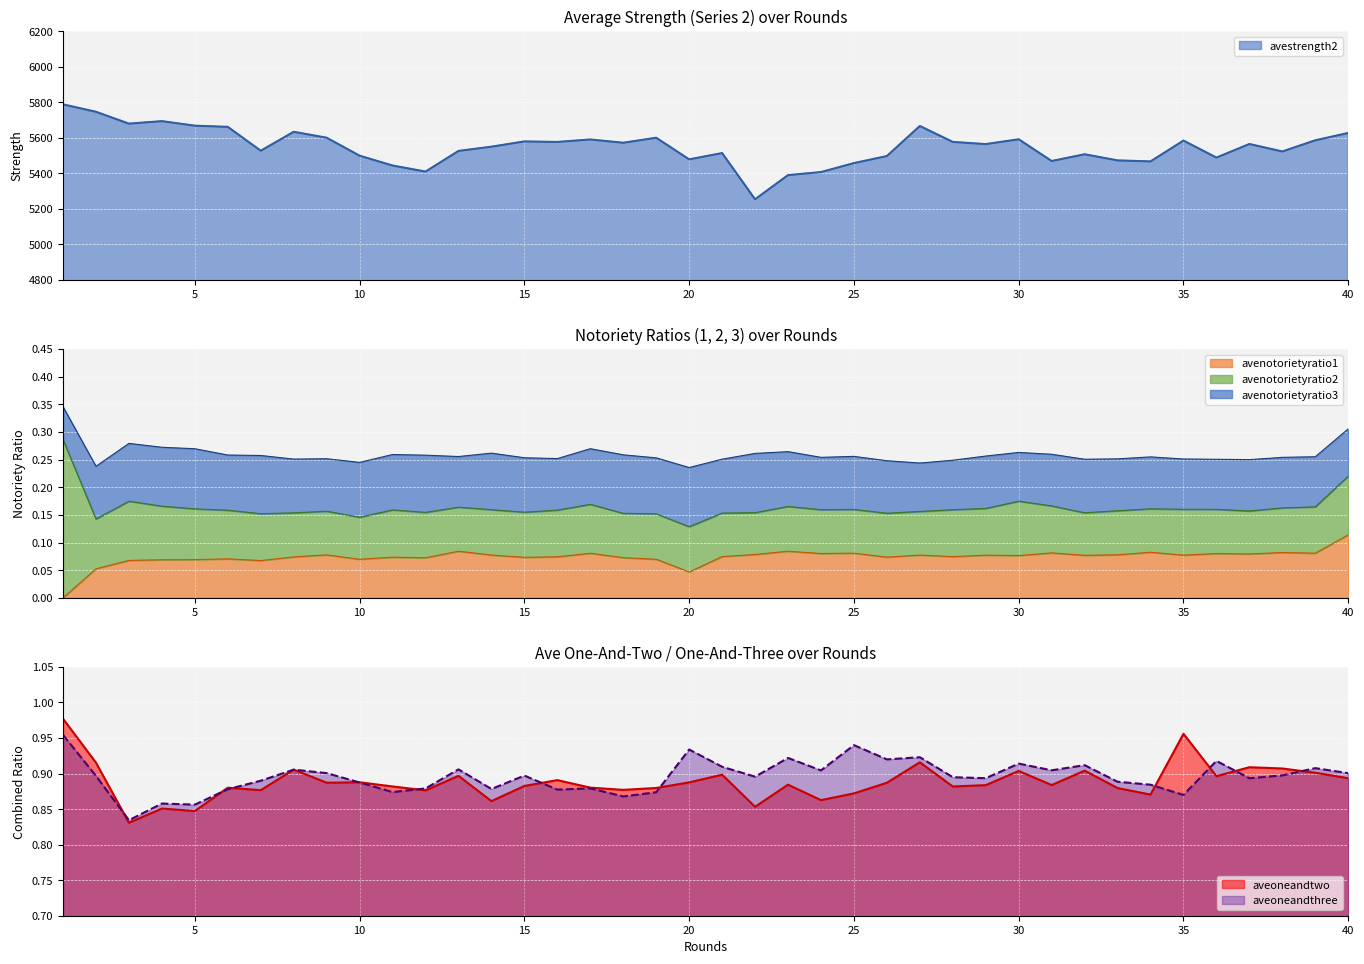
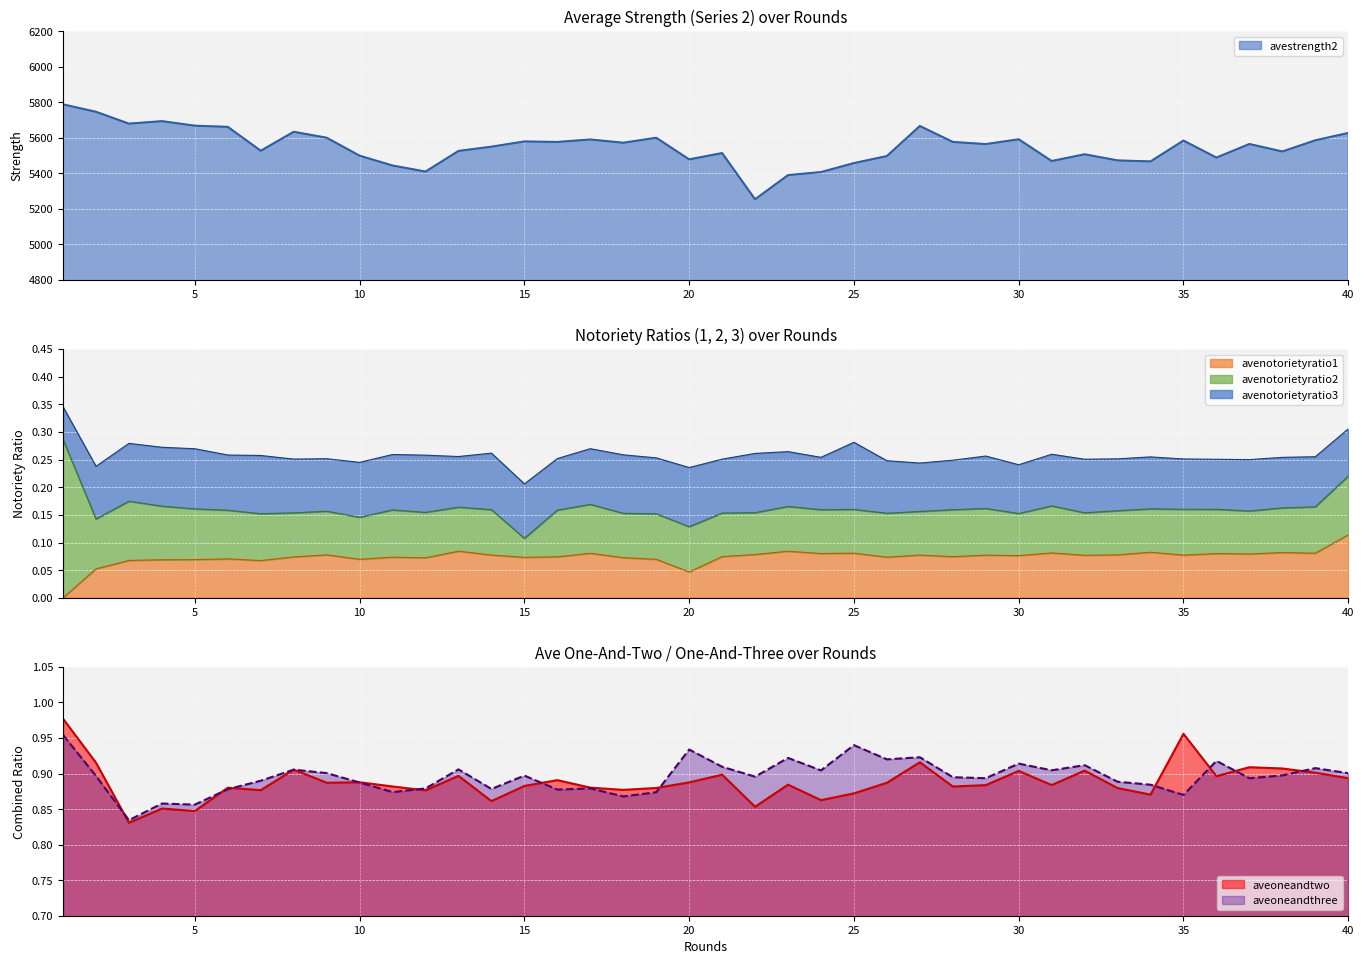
Notoriety Ratios (1, 2, 3) over Rounds, avenotorietyratio2, 15: 0.08 -> 0.03
Notoriety Ratios (1, 2, 3) over Rounds, avenotorietyratio3, 25: 0.10 -> 0.12
Notoriety Ratios (1, 2, 3) over Rounds, avenotorietyratio2, 30: 0.10 -> 0.08
